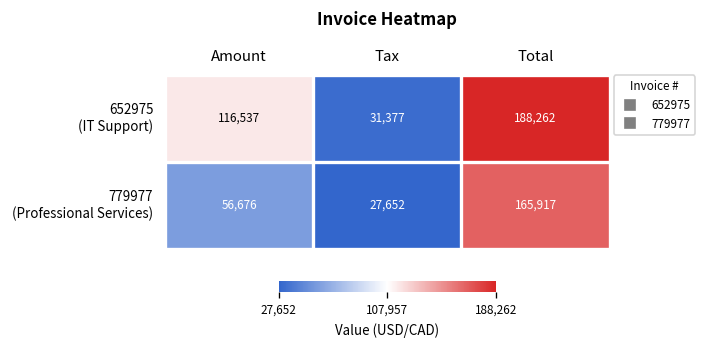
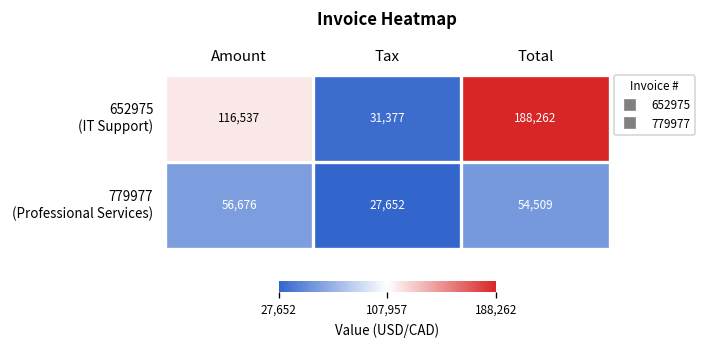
779977 (Professional Services), Total: 165,917 -> 54,509
